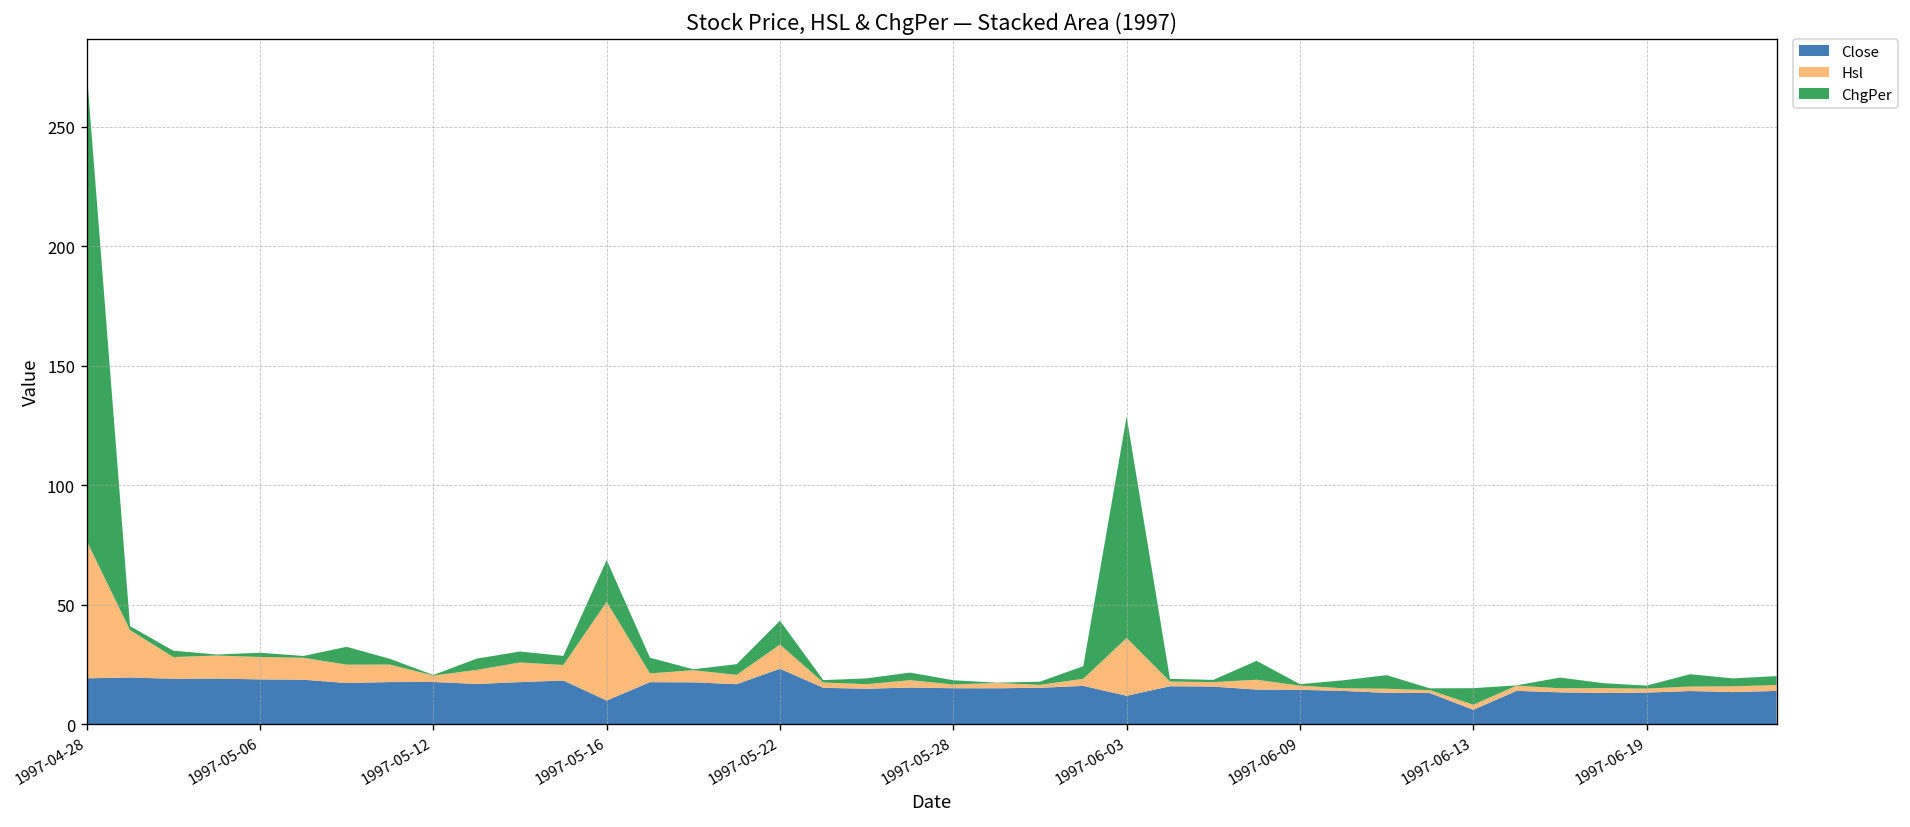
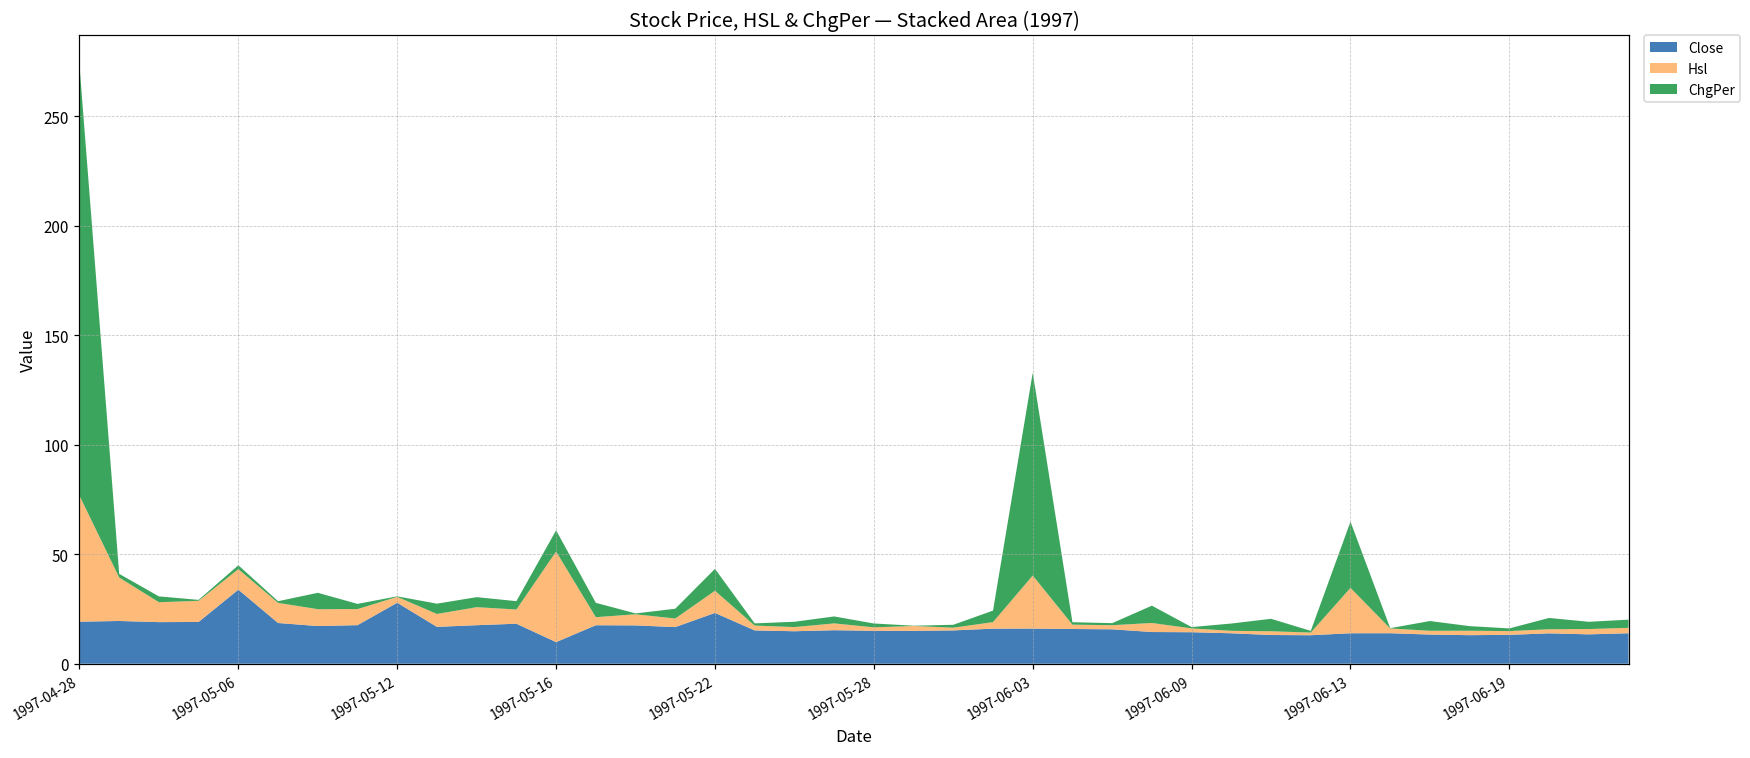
Close, 1997-05-06: 19 -> 34
Close, 1997-05-12: 18 -> 28
ChgPer, 1997-05-16: 17 -> 10
Close, 1997-06-03: 12 -> 16
Close, 1997-06-13: 6 -> 14
Hsl, 1997-06-13: 2 -> 21
ChgPer, 1997-06-13: 7 -> 30
